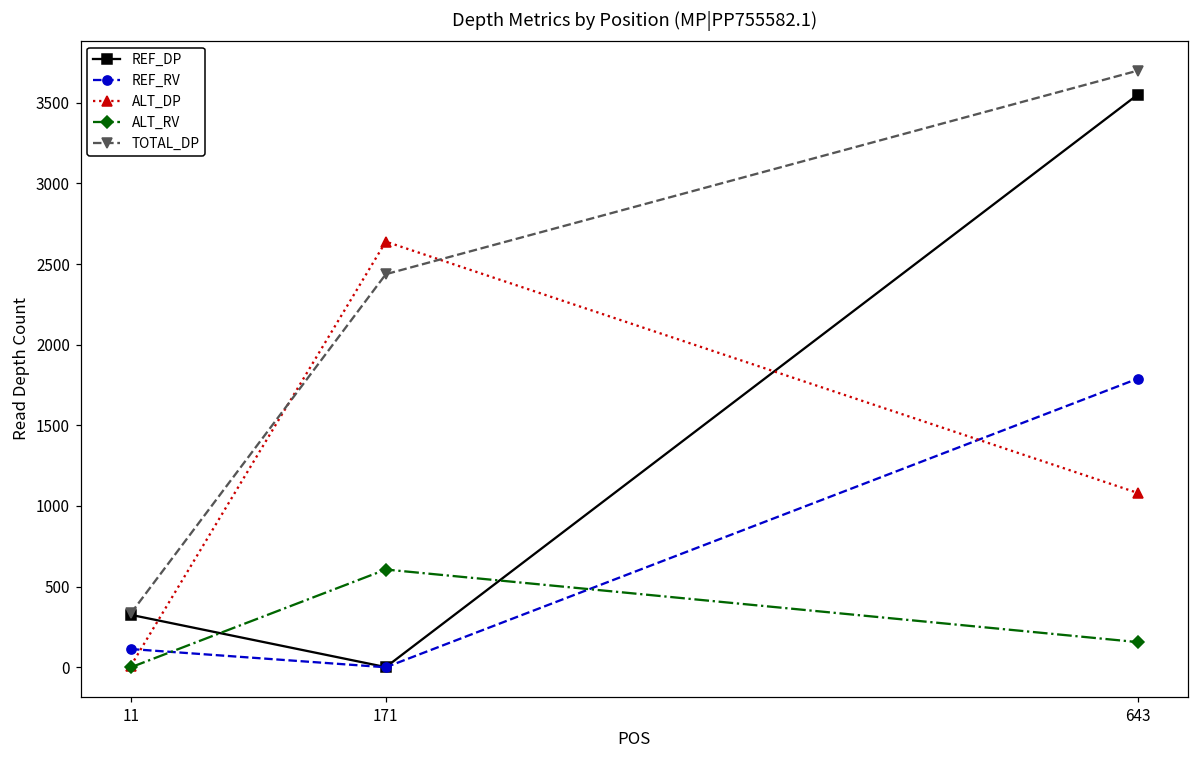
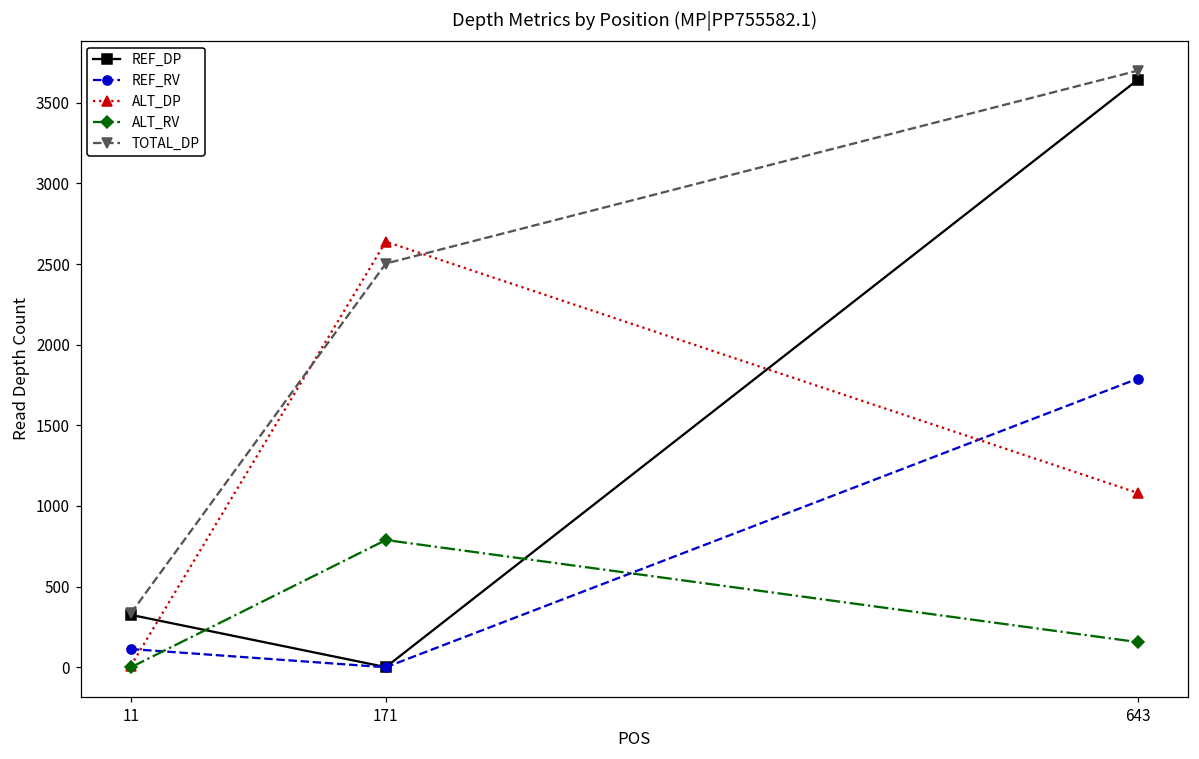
ALT_RV, 171: 610 -> 790
TOTAL_DP, 171: 2440 -> 2500
REF_DP, 643: 3550 -> 3640
